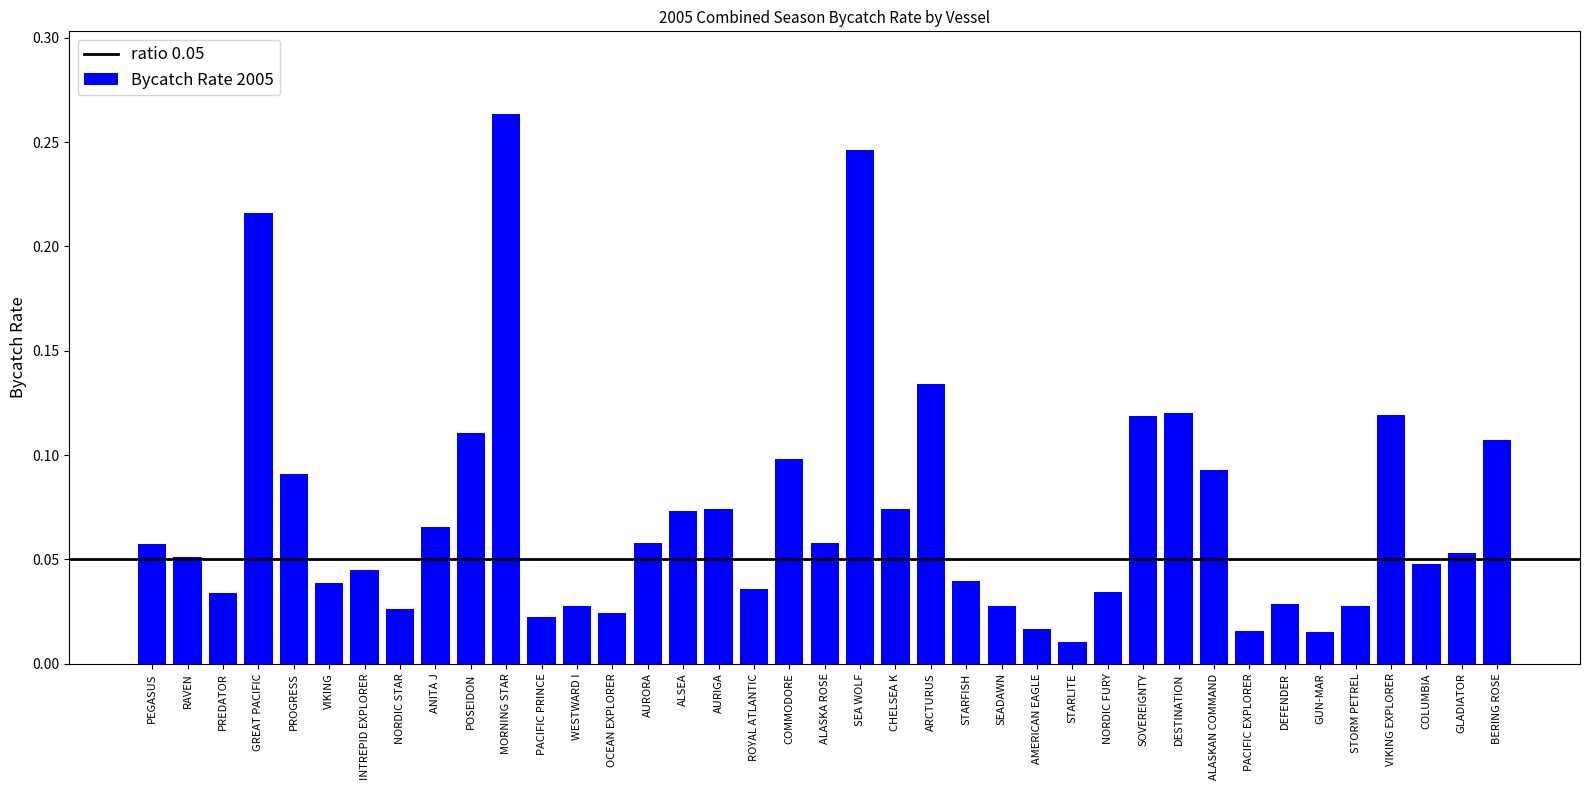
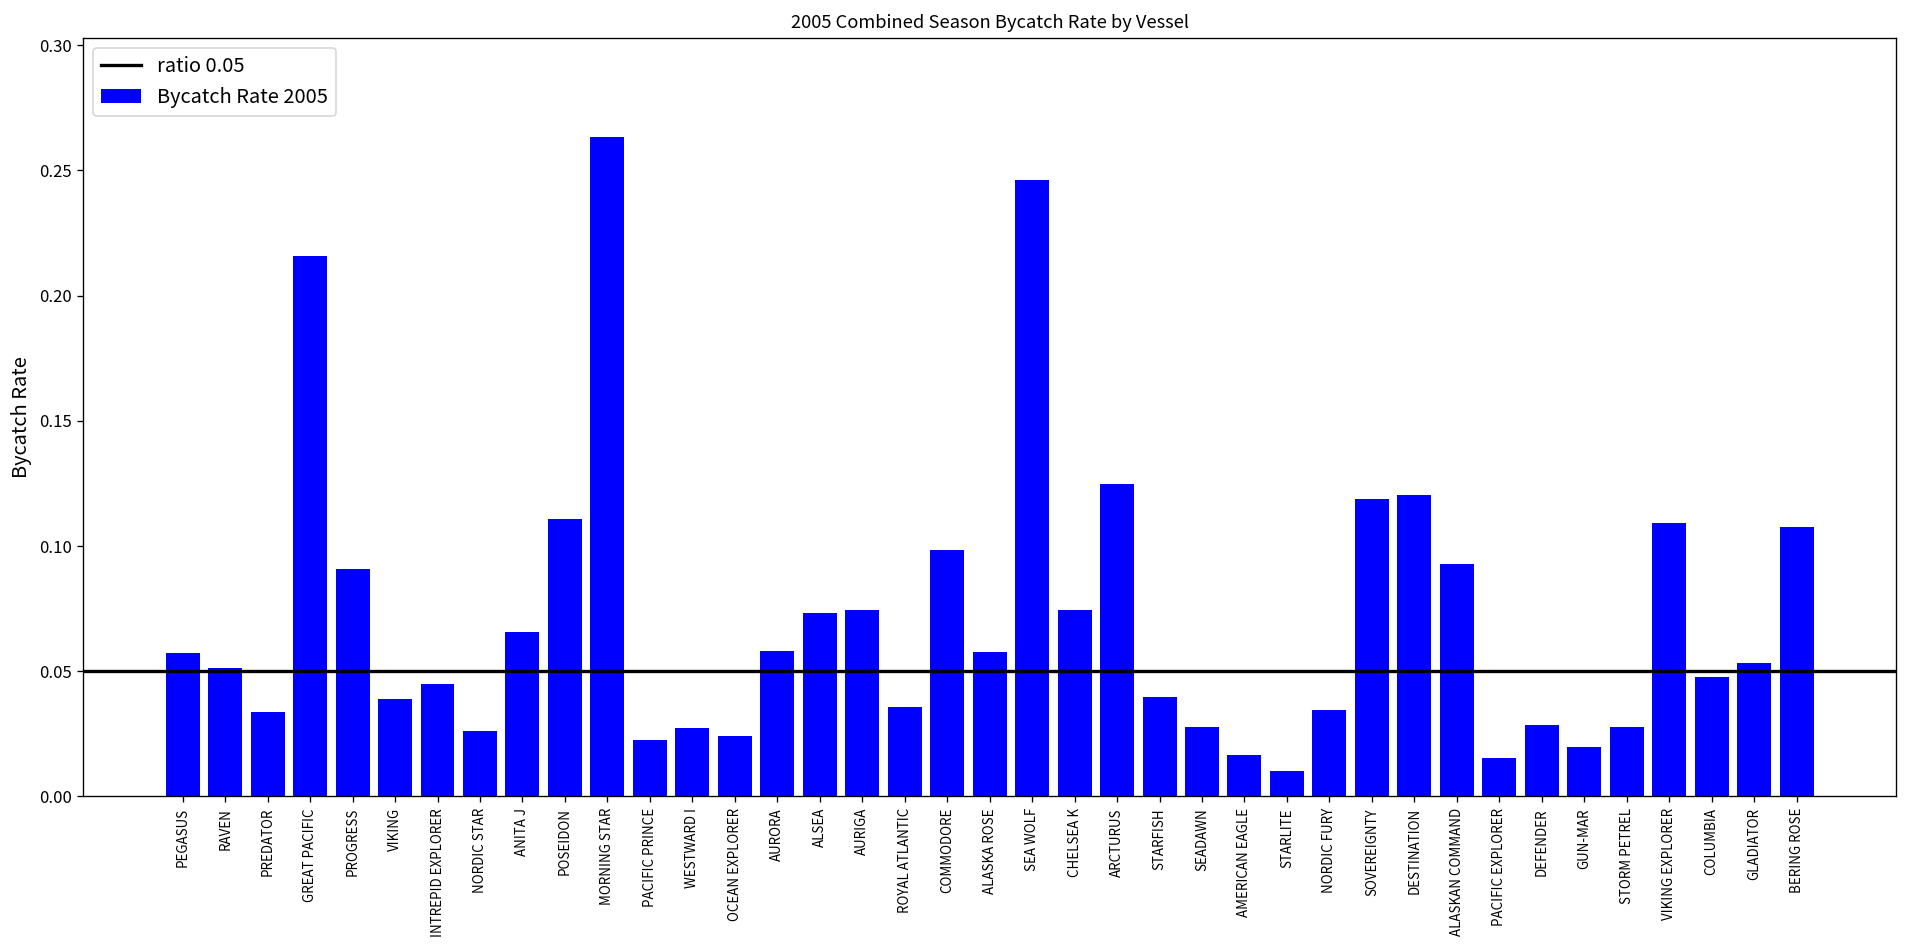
ARCTURUS: 0.134 -> 0.125
GUN-MAR: 0.015 -> 0.020
VIKING EXPLORER: 0.119 -> 0.109
